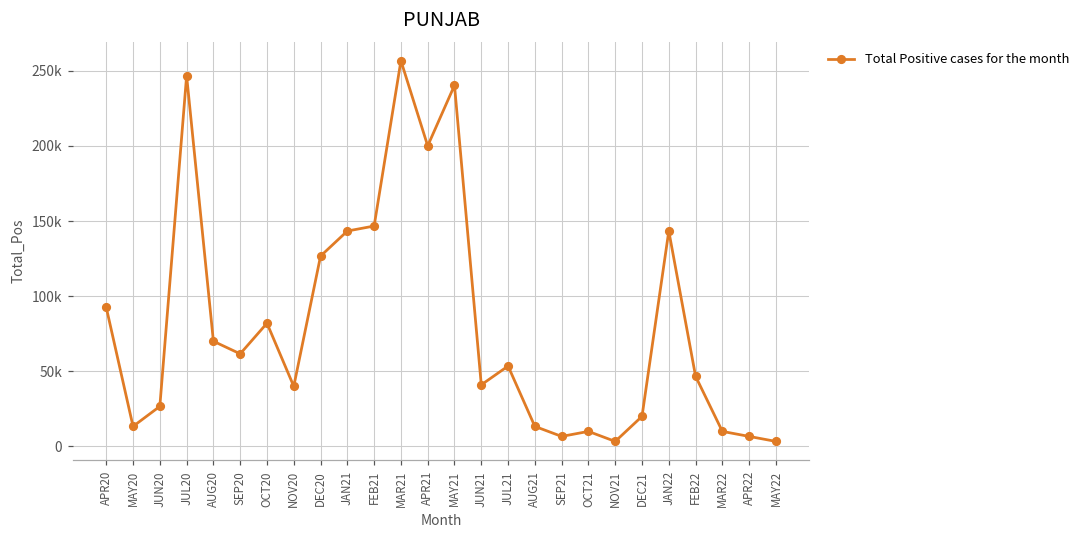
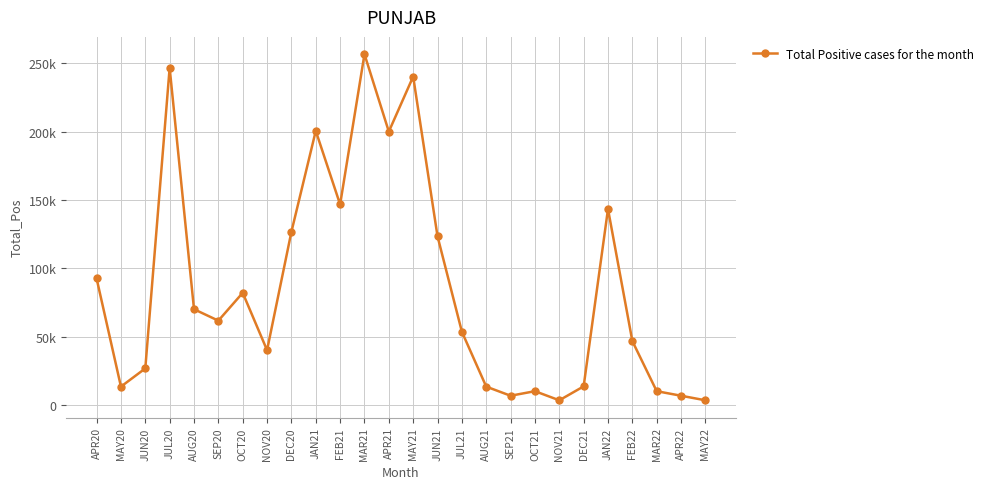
JAN21: 143000 -> 201000
JUN21: 41000 -> 123000
DEC21: 20000 -> 14000
